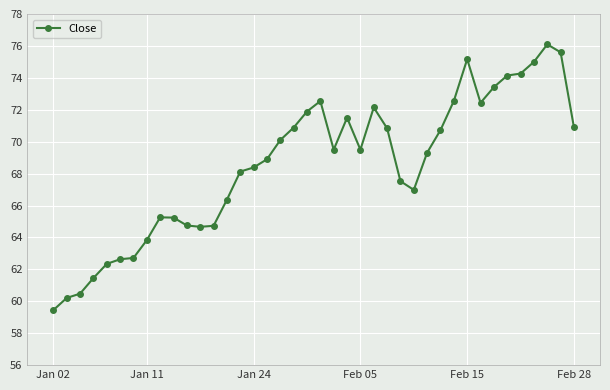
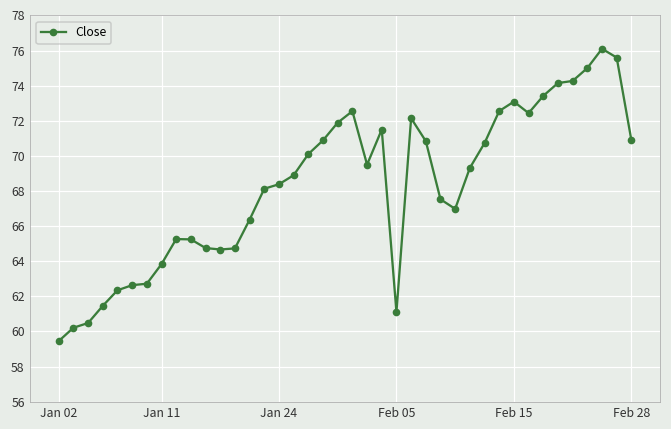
Feb 05: 69.5 -> 61.1
Feb 15: 75.2 -> 73.1
